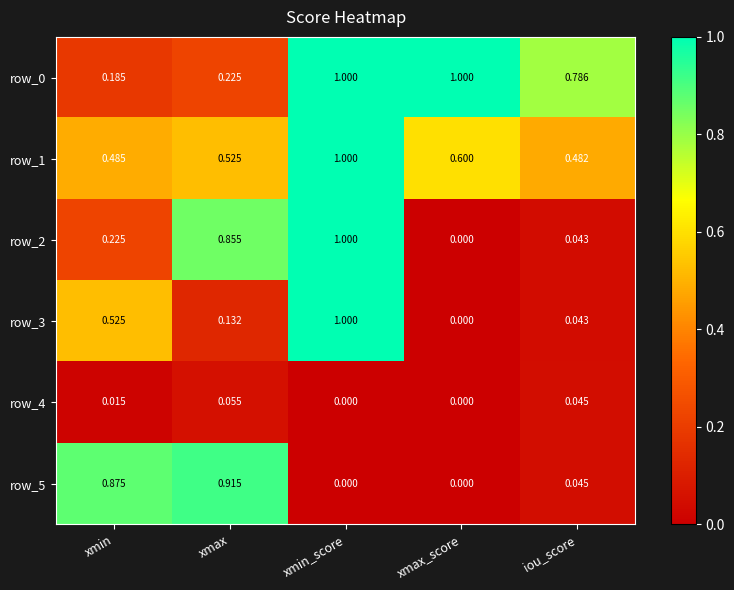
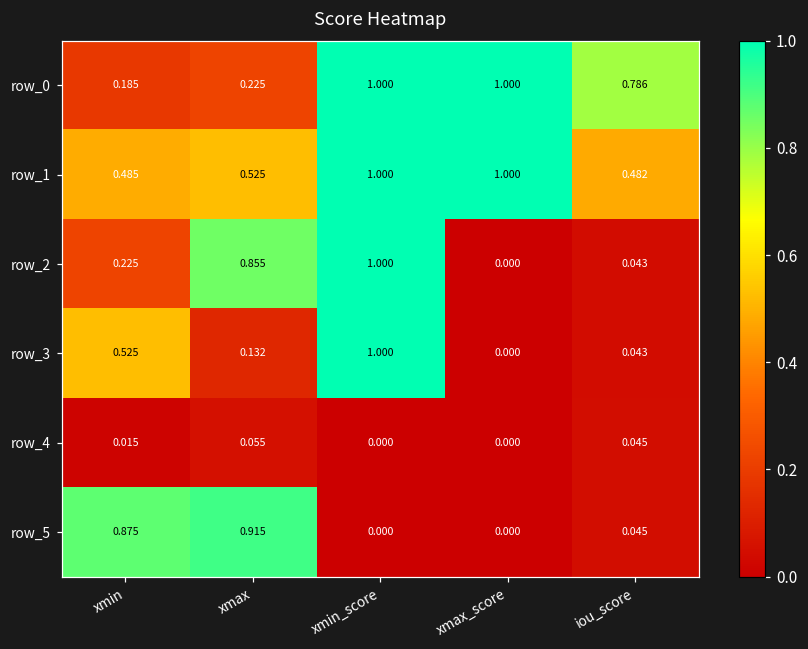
row_1, xmax_score: 0.600 -> 1.000
